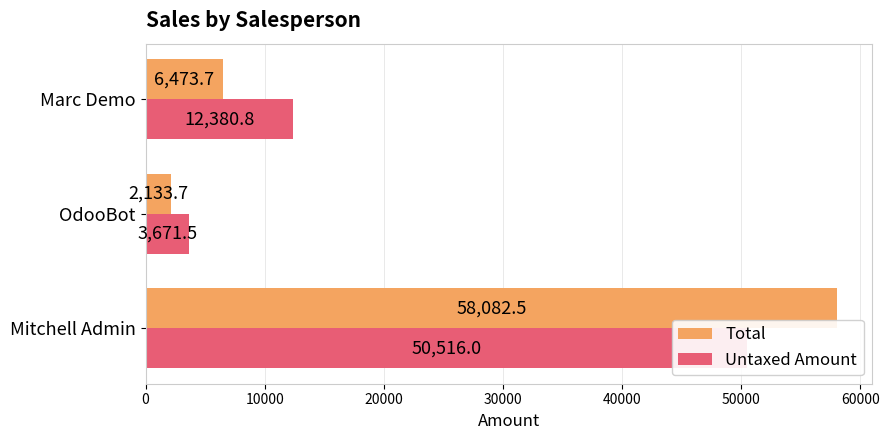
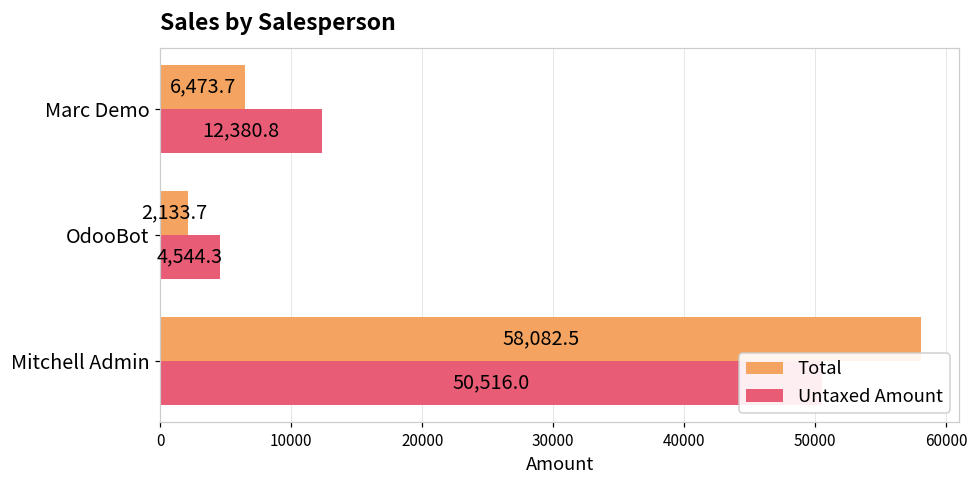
Untaxed Amount, OdooBot: 3,671.5 -> 4,544.3
